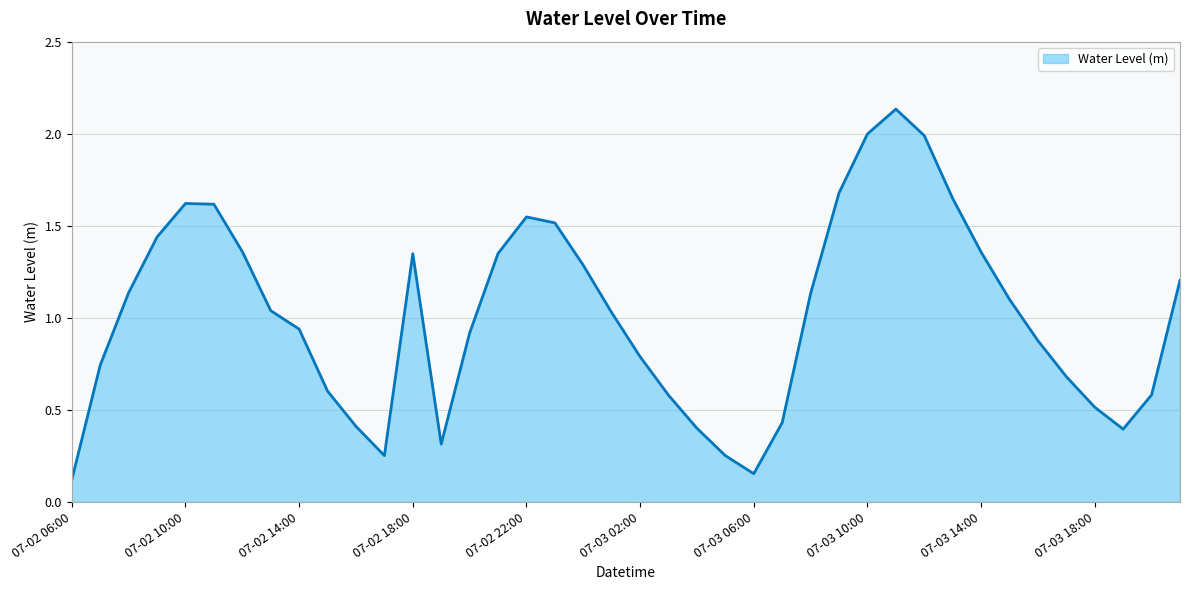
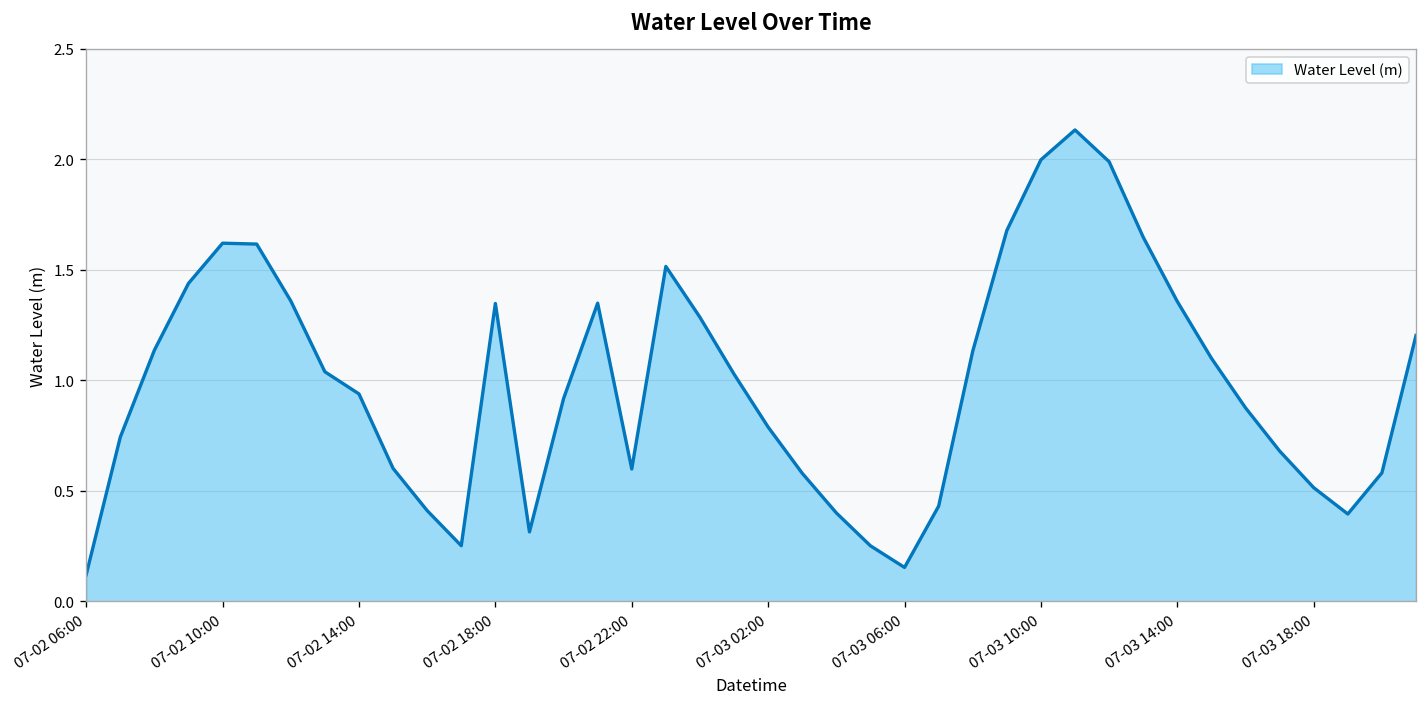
07-02 22:00: 1.55 -> 0.60
